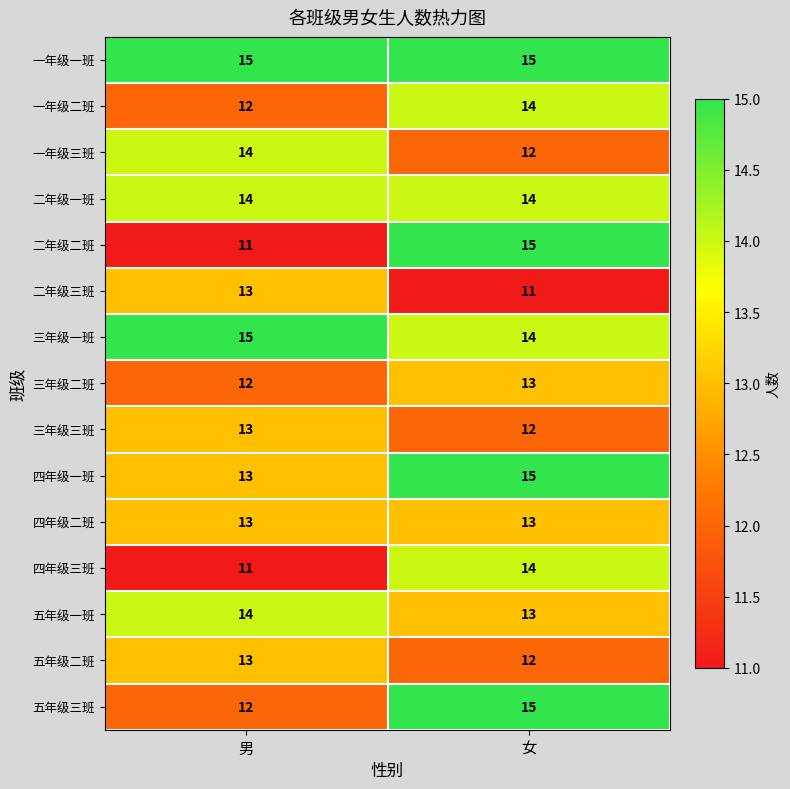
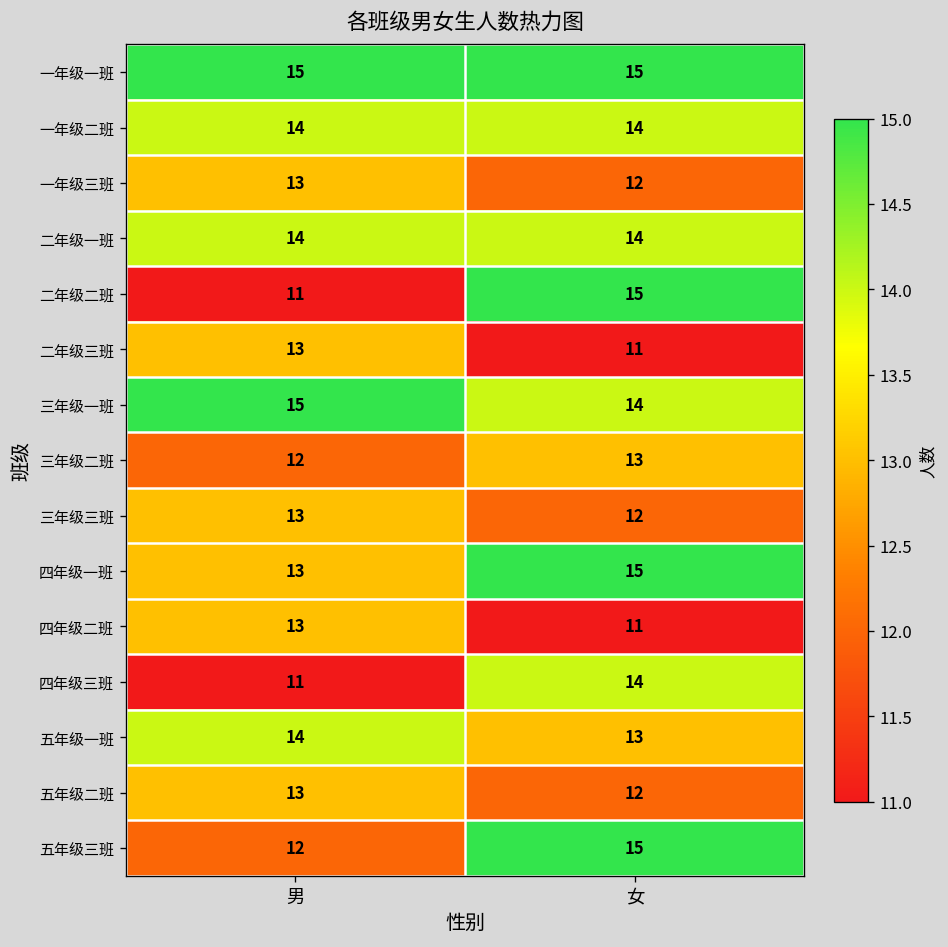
一年级二班, 男: 12 -> 14
一年级三班, 男: 14 -> 13
四年级二班, 女: 13 -> 11
